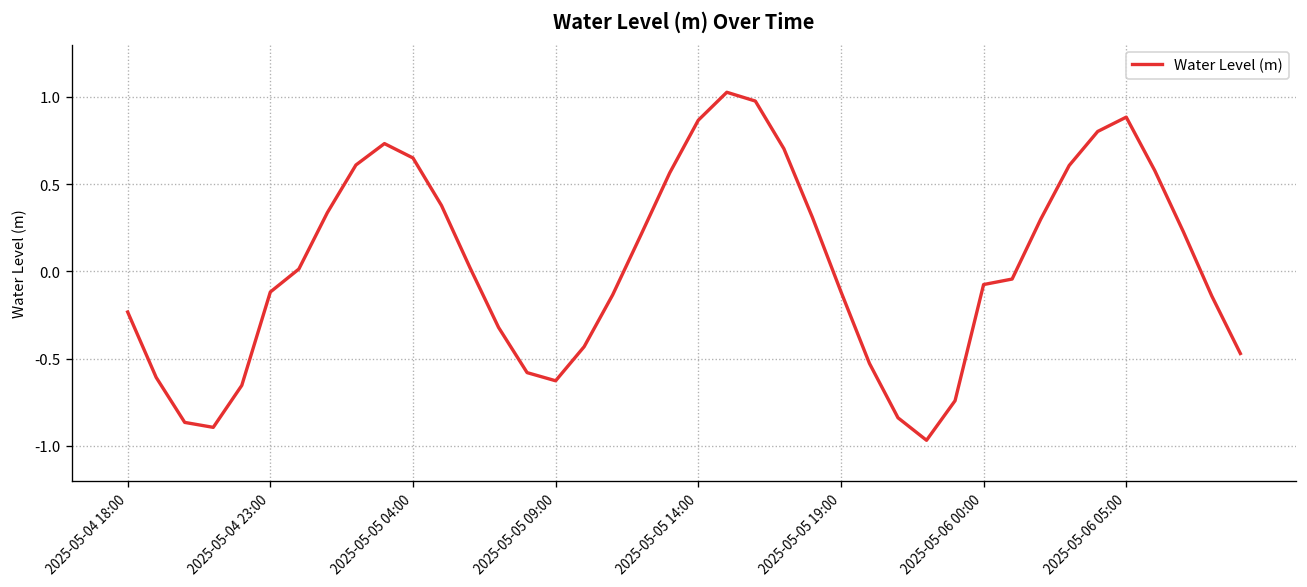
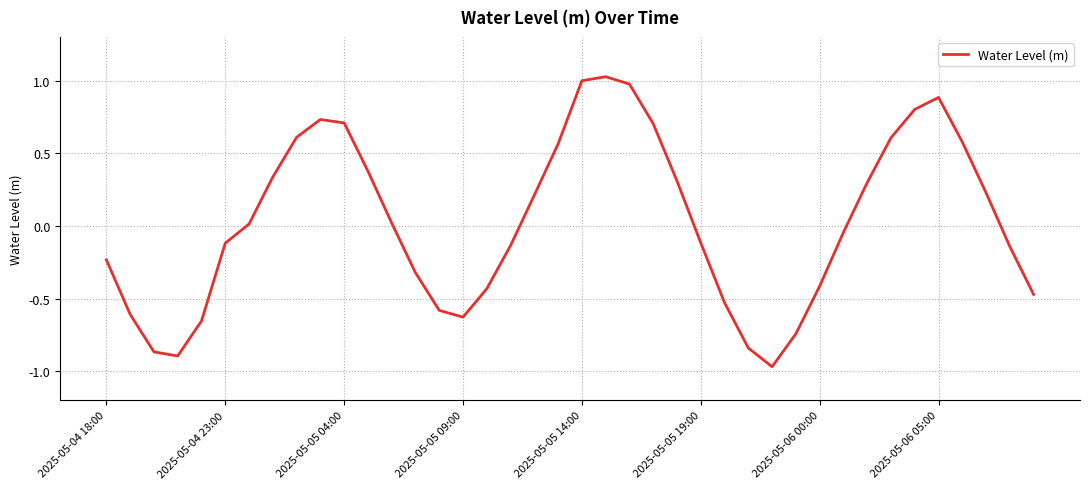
2025-05-05 04:00: 0.65 -> 0.71
2025-05-05 14:00: 0.87 -> 1.00
2025-05-06 00:00: -0.08 -> -0.41
